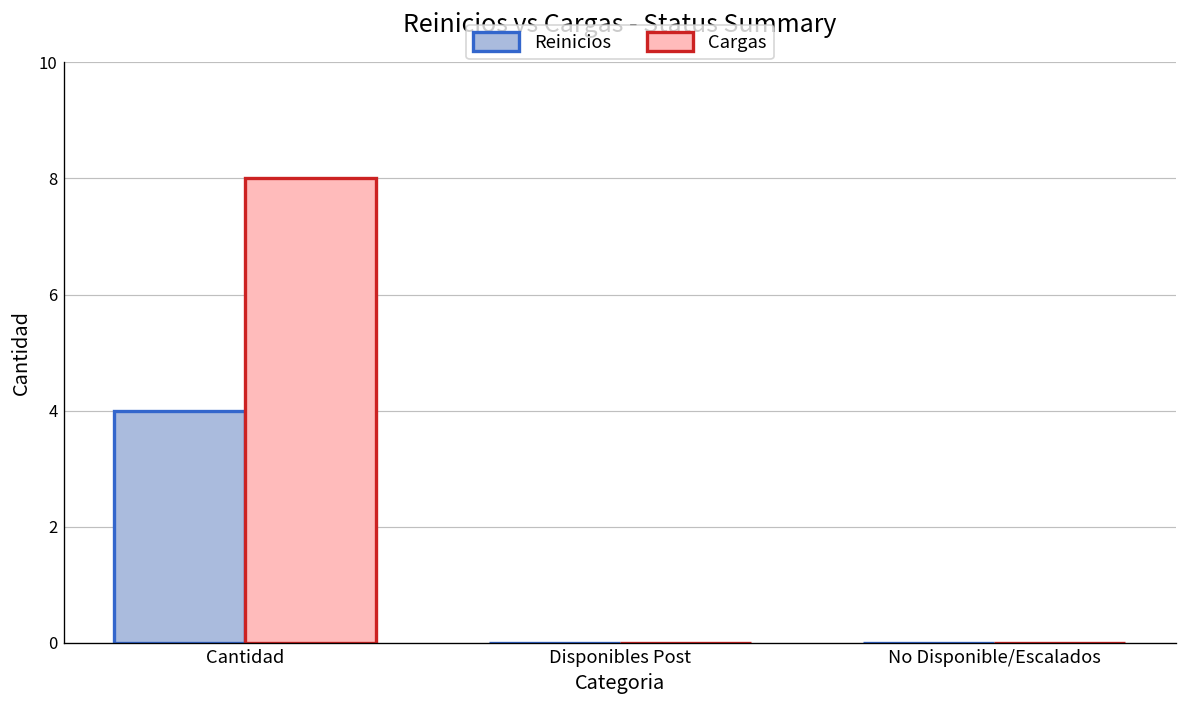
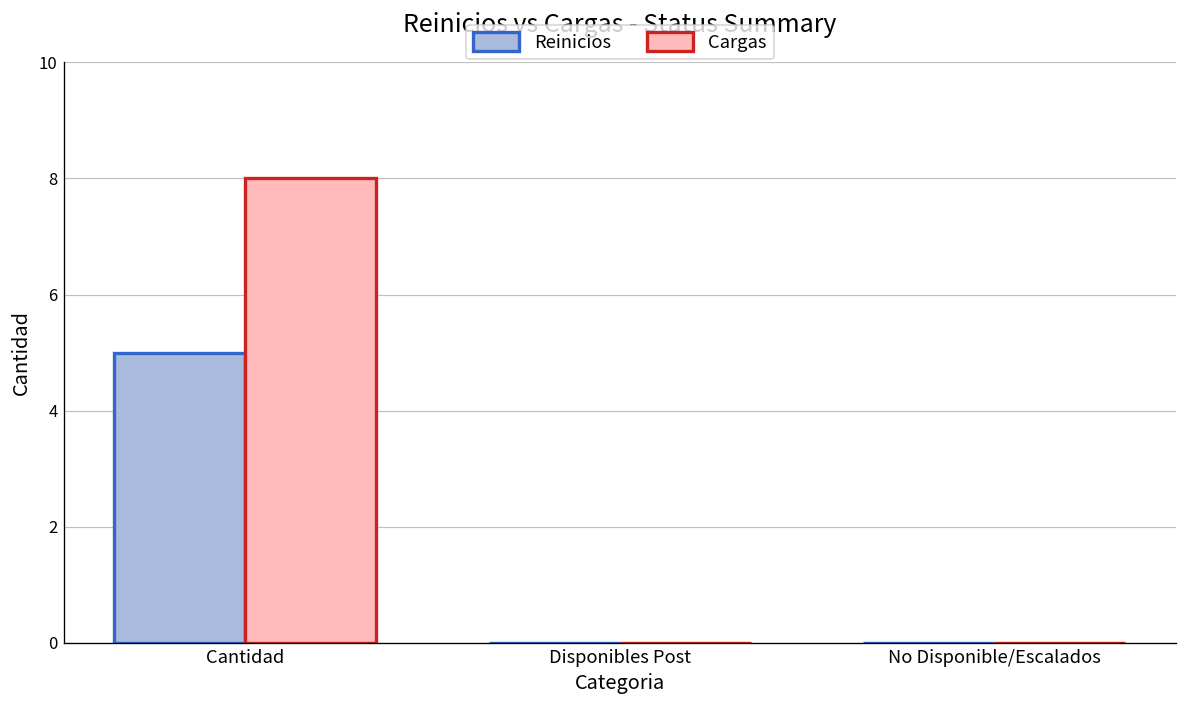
Reinicios, Cantidad: 4 -> 5
